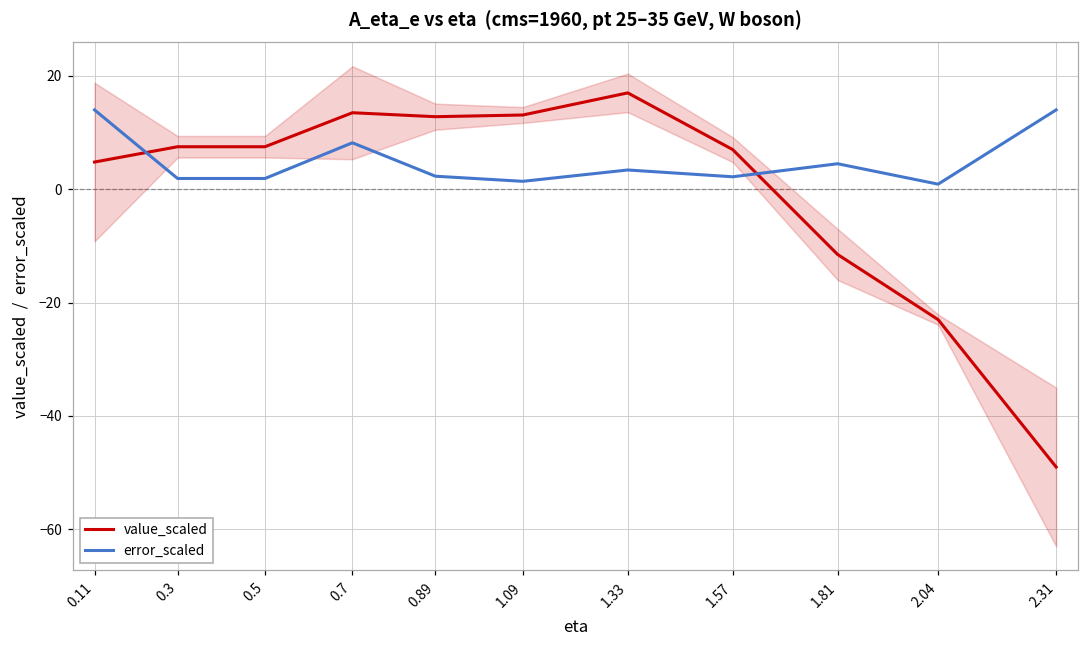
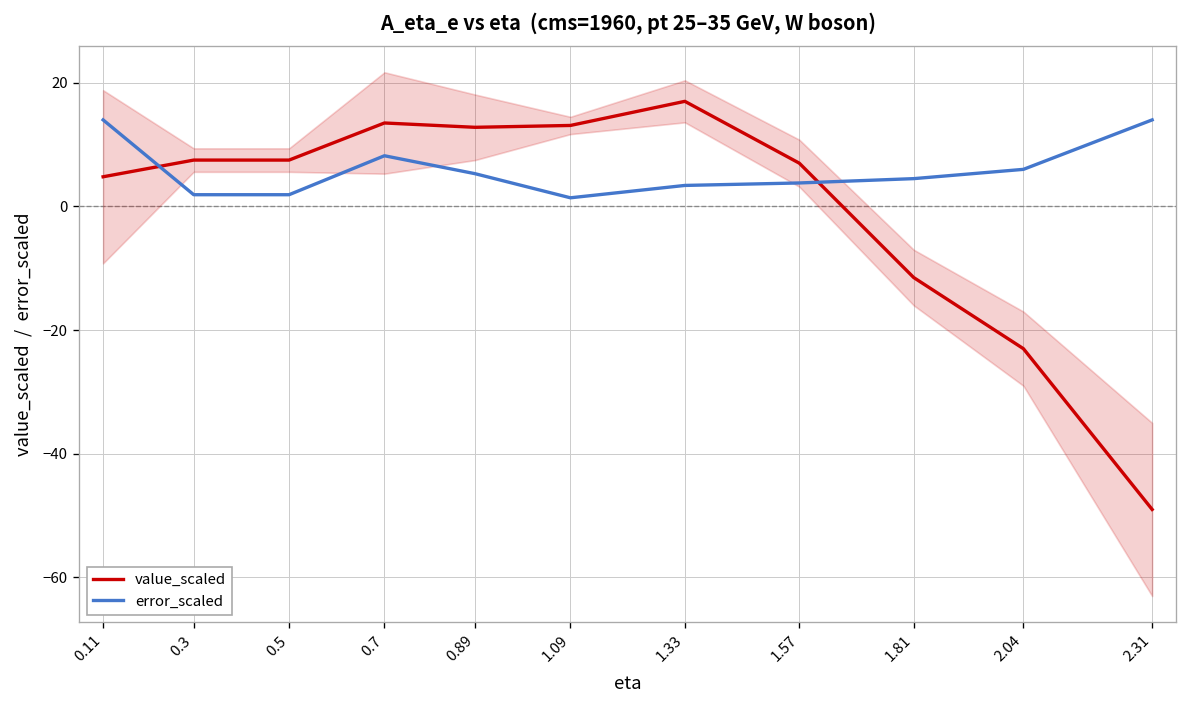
error_scaled, 0.89: 2 -> 5
error_scaled, 1.57: 2 -> 4
error_scaled, 2.04: 1 -> 6
